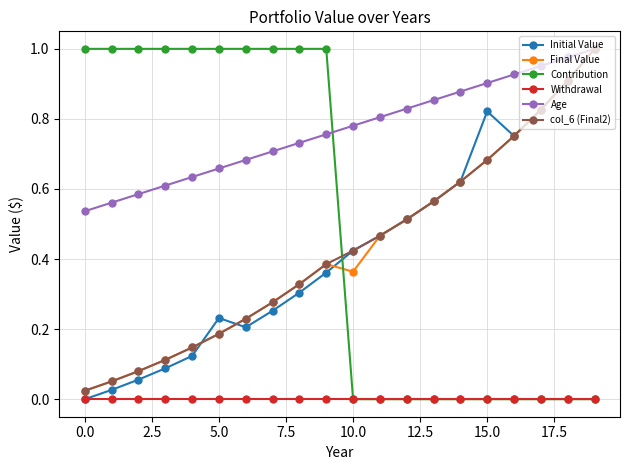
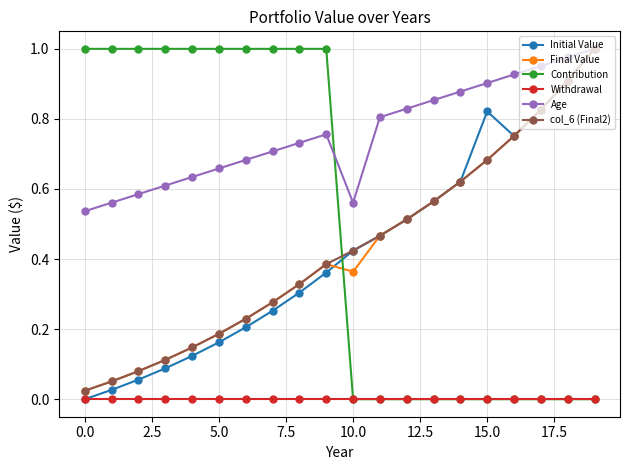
Initial Value, 5.0: 0.23 -> 0.16
Age, 10.0: 0.78 -> 0.56
